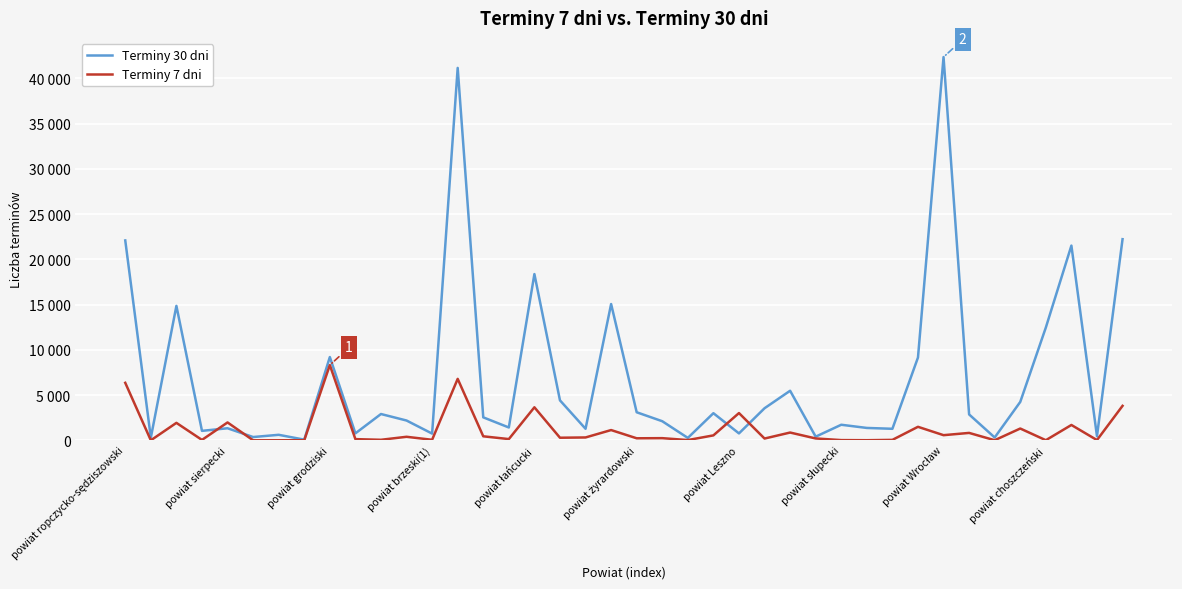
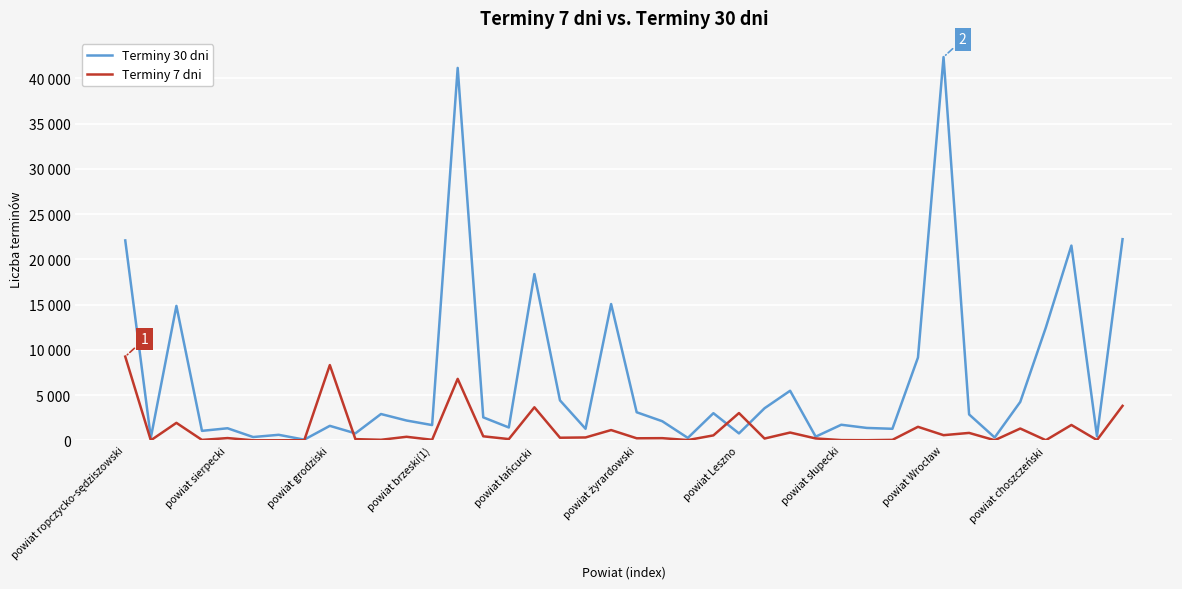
Terminy 7 dni, powiat ropczycko-sędziszowski: 6000 -> 9000
Terminy 7 dni, powiat sierpecki: 2000 -> 0
Terminy 30 dni, powiat grodziski: 9000 -> 2000
Terminy 30 dni, powiat brzeski(1): 1000 -> 2000
